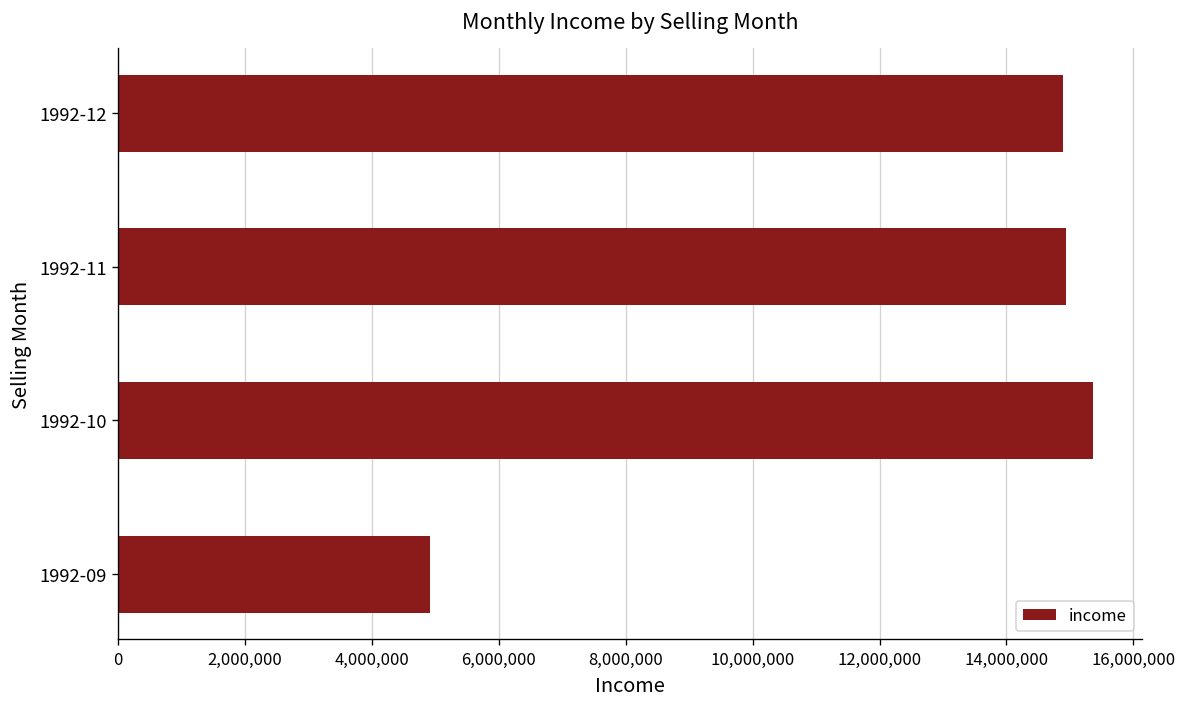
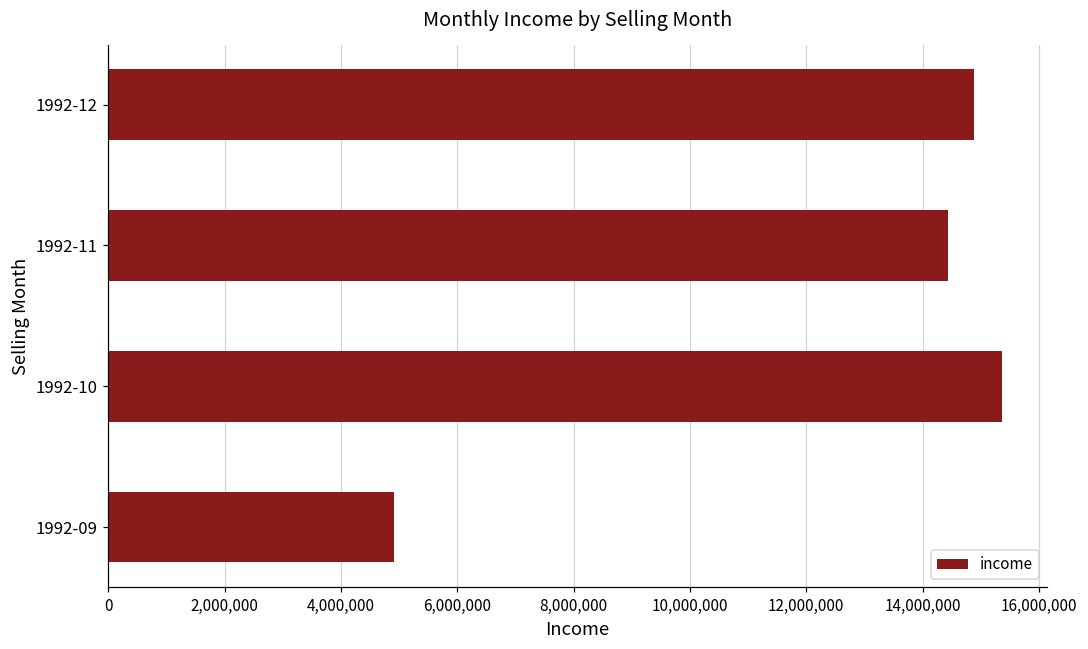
1992-11: 14,900,000 -> 14,400,000
